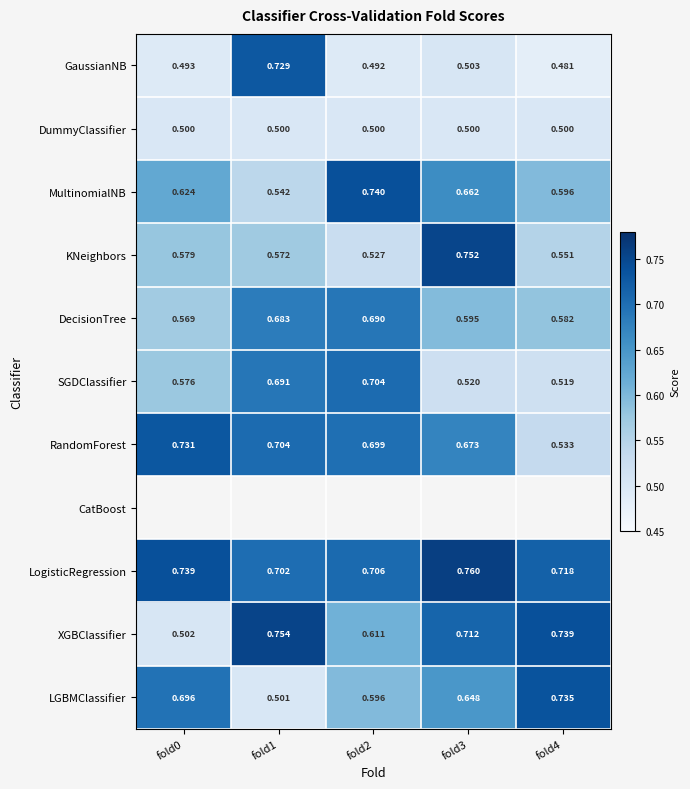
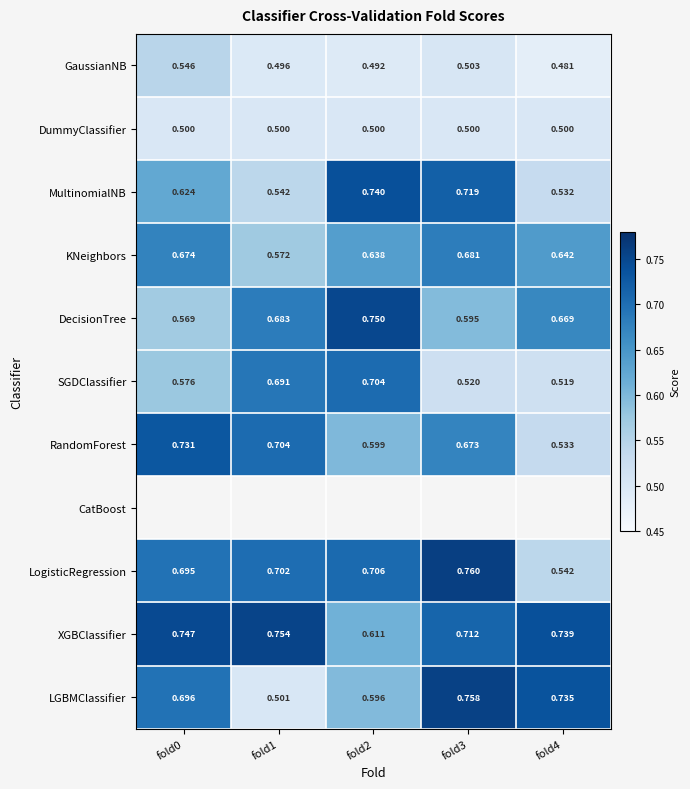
GaussianNB, fold0: 0.493 -> 0.546
GaussianNB, fold1: 0.729 -> 0.496
MultinomialNB, fold3: 0.662 -> 0.719
MultinomialNB, fold4: 0.596 -> 0.532
KNeighbors, fold0: 0.579 -> 0.674
KNeighbors, fold2: 0.527 -> 0.638
KNeighbors, fold3: 0.752 -> 0.681
KNeighbors, fold4: 0.551 -> 0.642
DecisionTree, fold2: 0.690 -> 0.750
DecisionTree, fold4: 0.582 -> 0.669
RandomForest, fold2: 0.699 -> 0.599
LogisticRegression, fold0: 0.739 -> 0.695
LogisticRegression, fold4: 0.718 -> 0.542
XGBClassifier, fold0: 0.502 -> 0.747
LGBMClassifier, fold3: 0.648 -> 0.758
